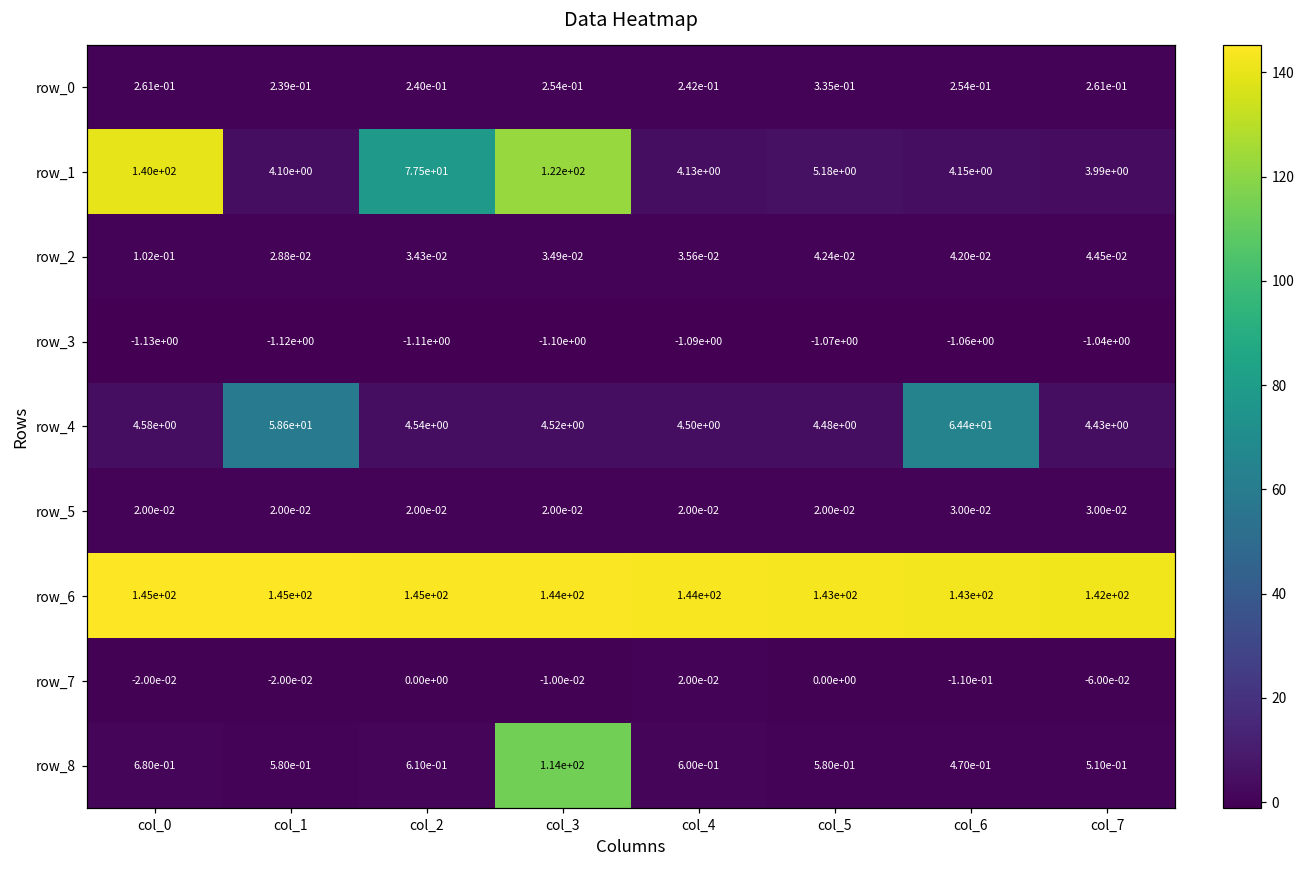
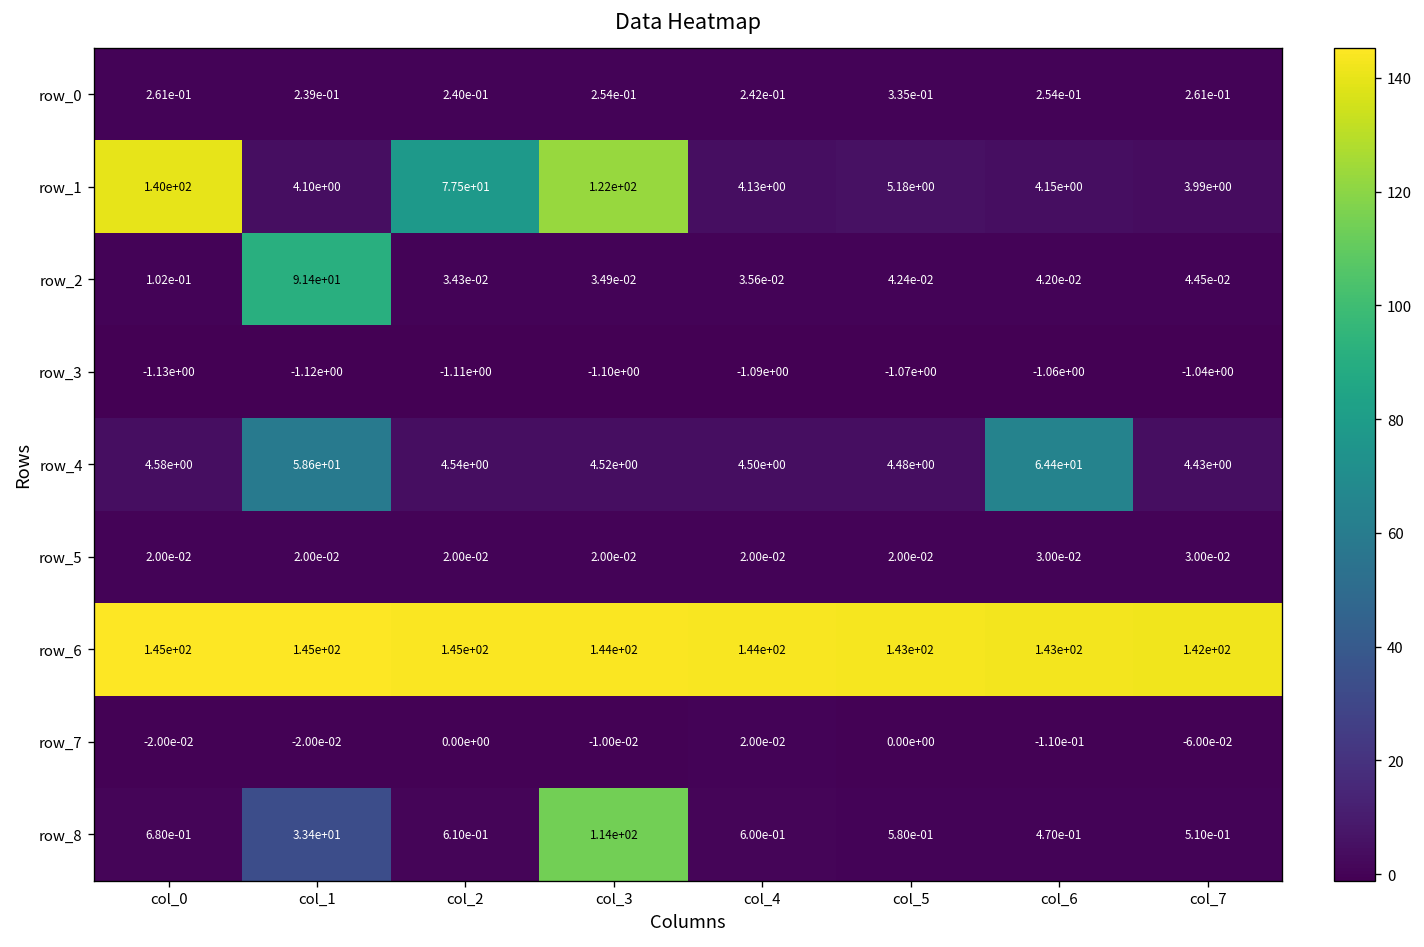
row_2, col_1: 2.88e-02 -> 9.14e+01
row_8, col_1: 5.80e-01 -> 3.34e+01
